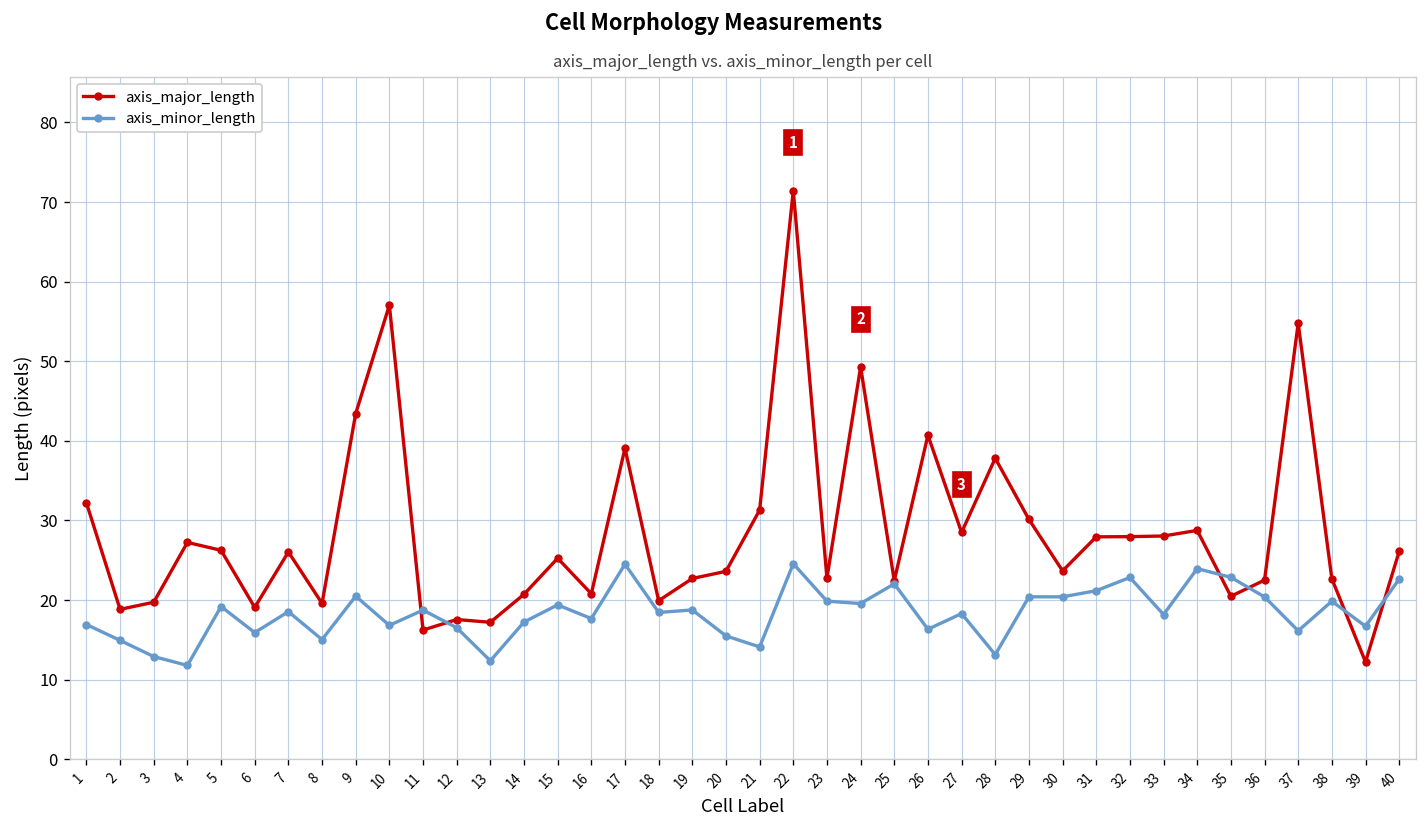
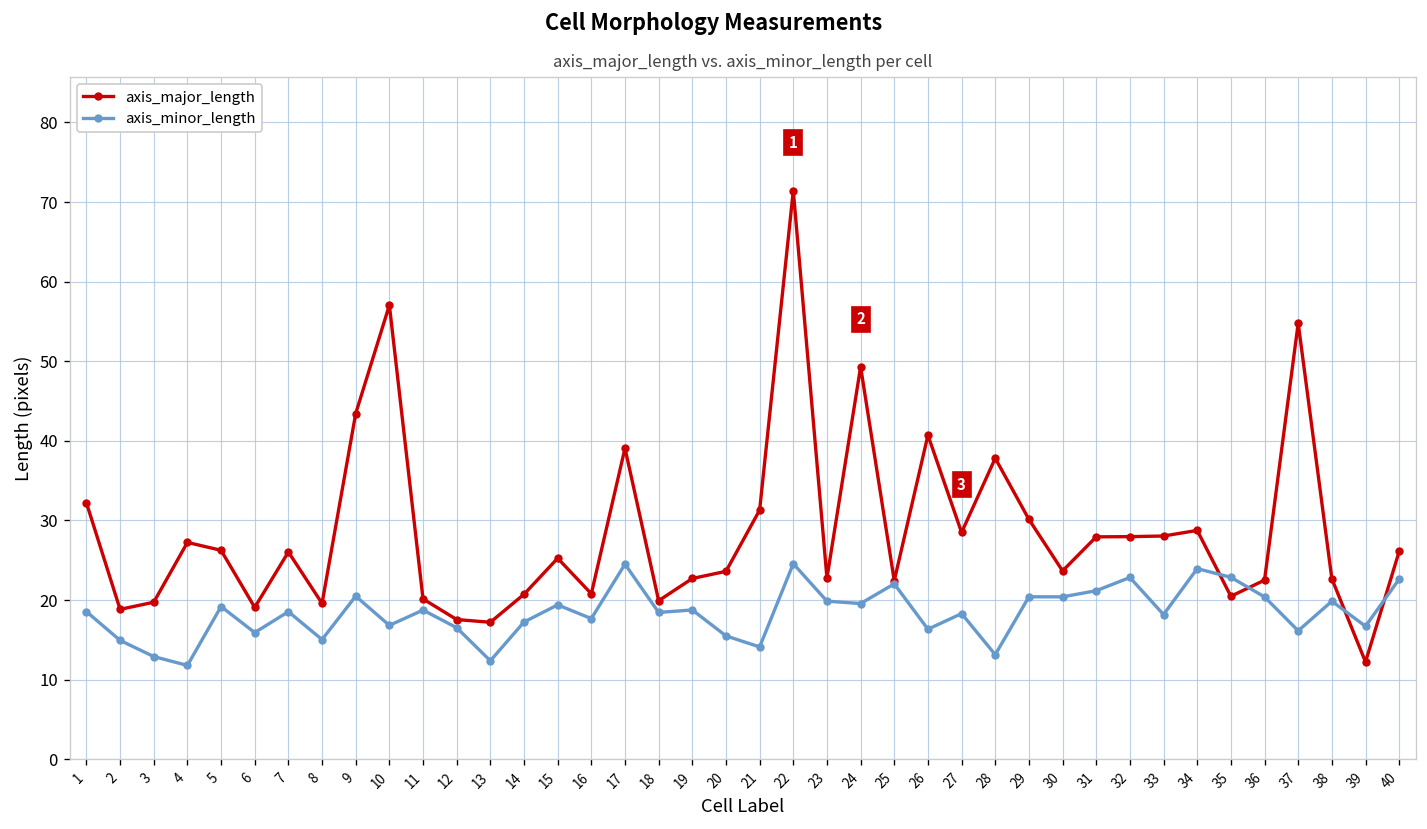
axis_minor_length, 1: 17 -> 19
axis_major_length, 11: 16 -> 20
